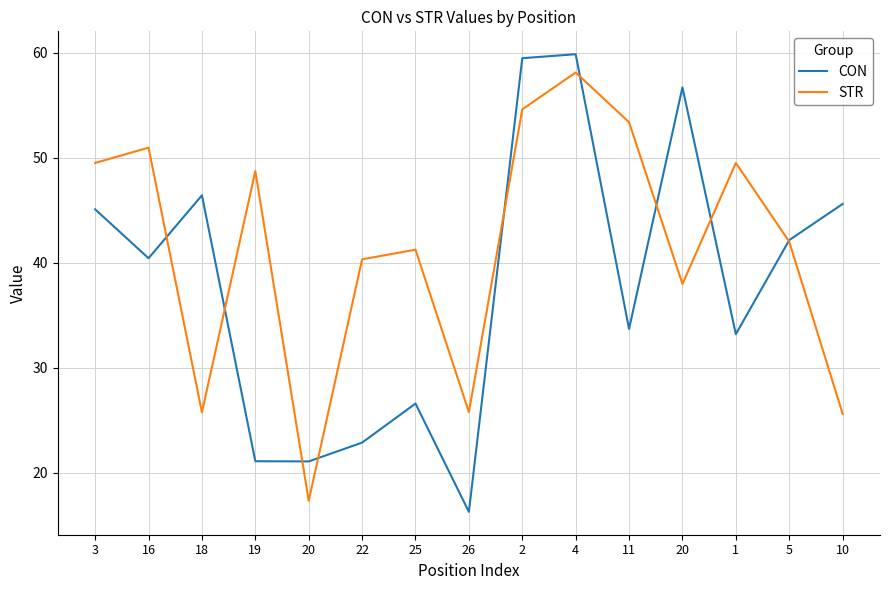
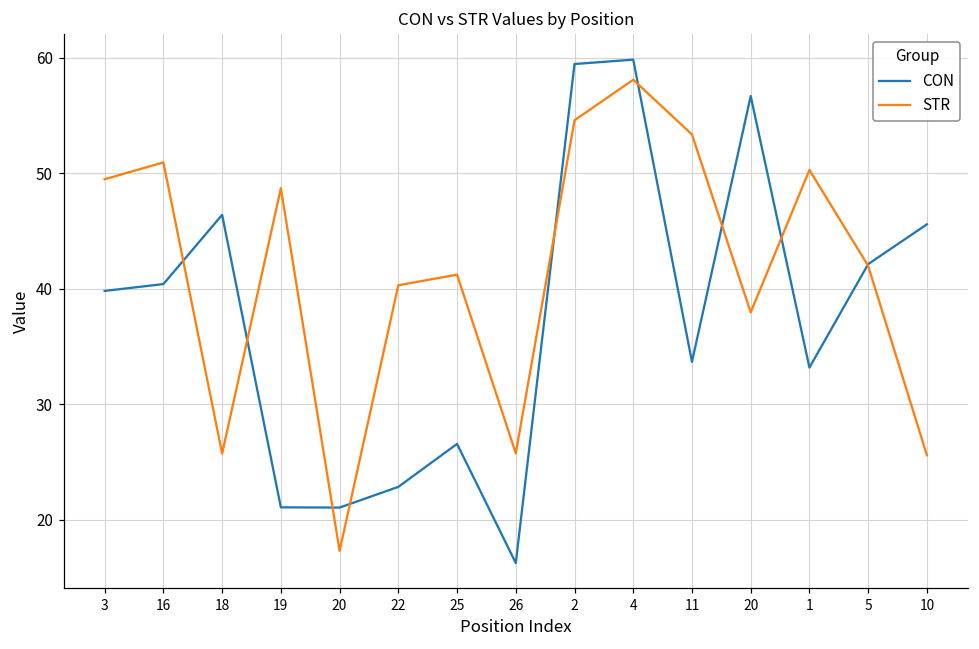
CON, 3: 45.1 -> 39.8
STR, 1: 49.5 -> 50.3
